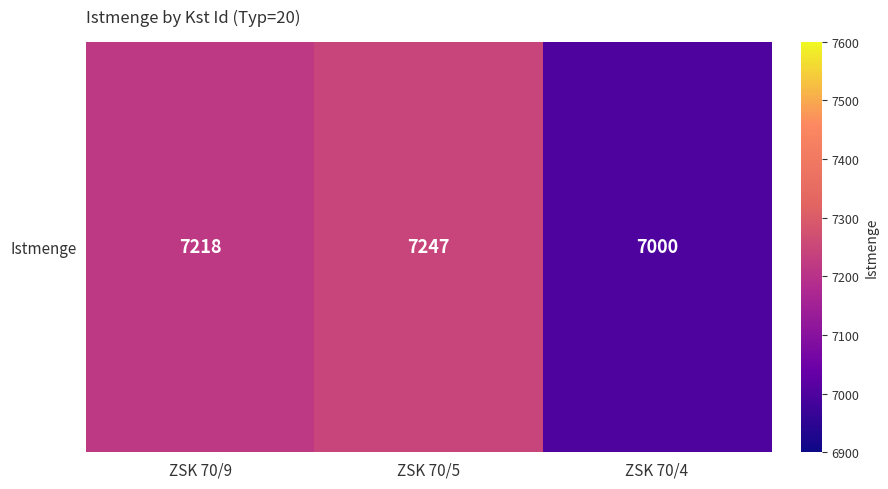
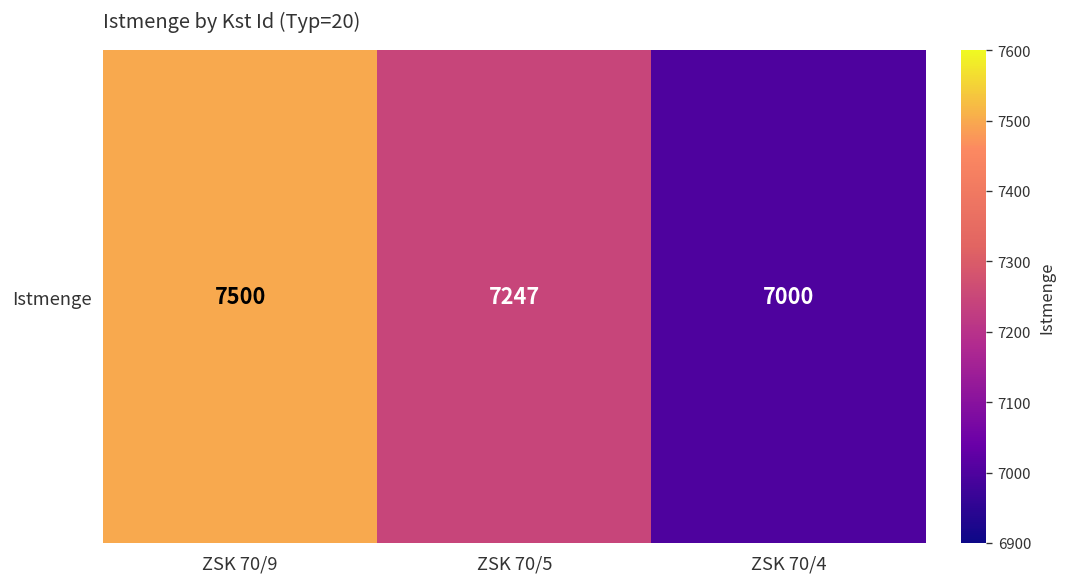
Istmenge, ZSK 70/9: 7218 -> 7500
